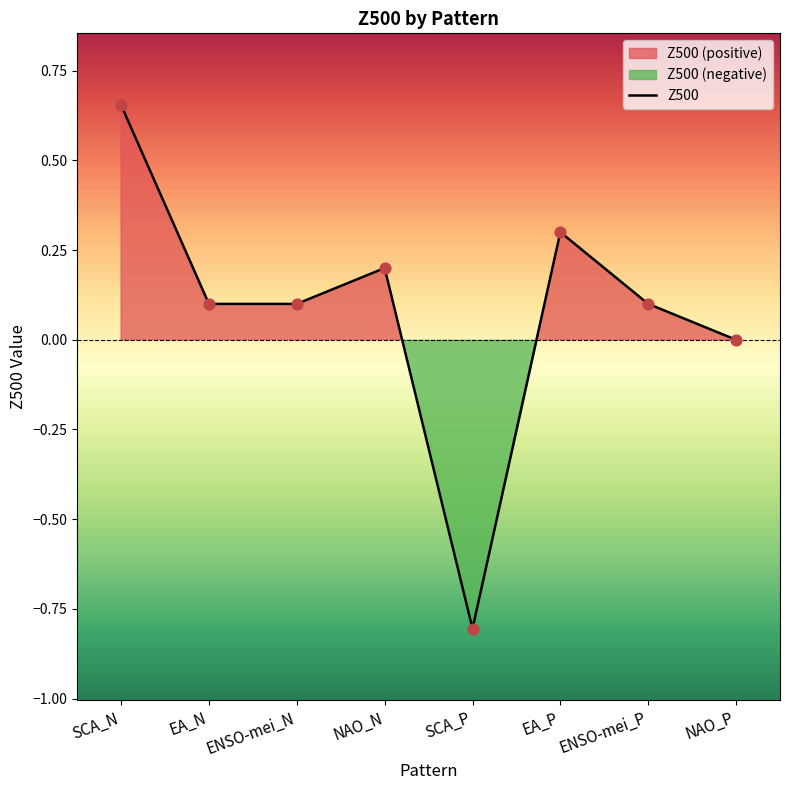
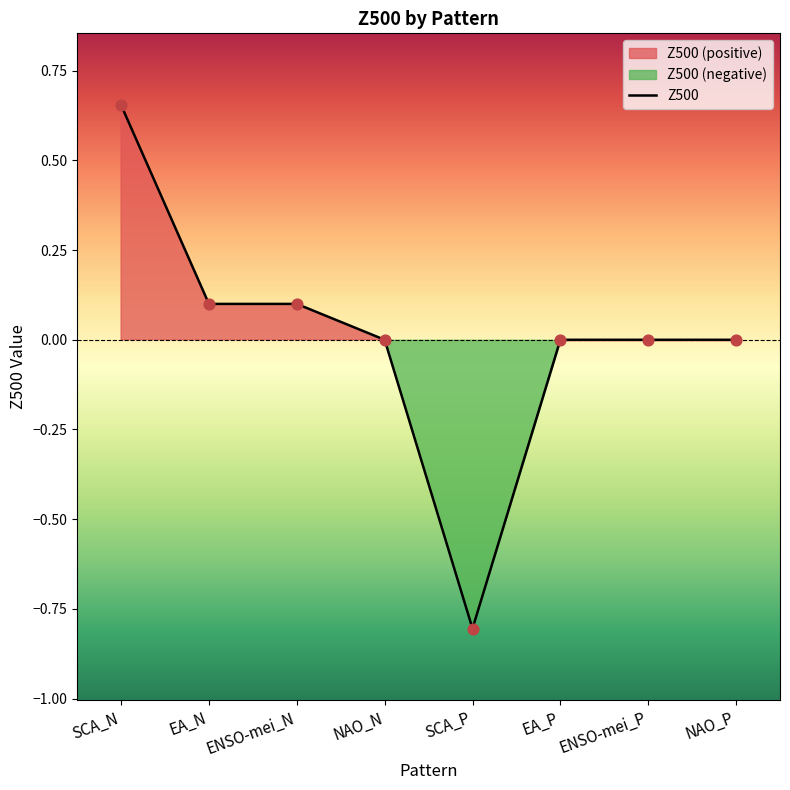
NAO_N: 0.2 -> 0.0
EA_P: 0.3 -> 0.0
ENSO-mei_P: 0.1 -> 0.0
